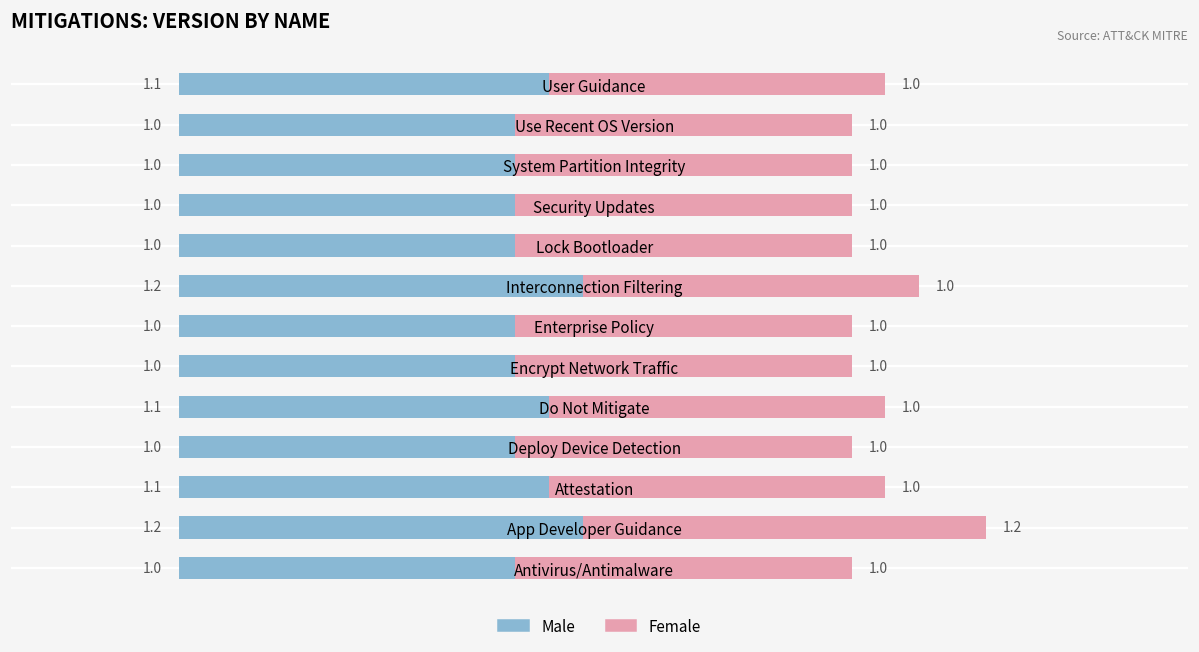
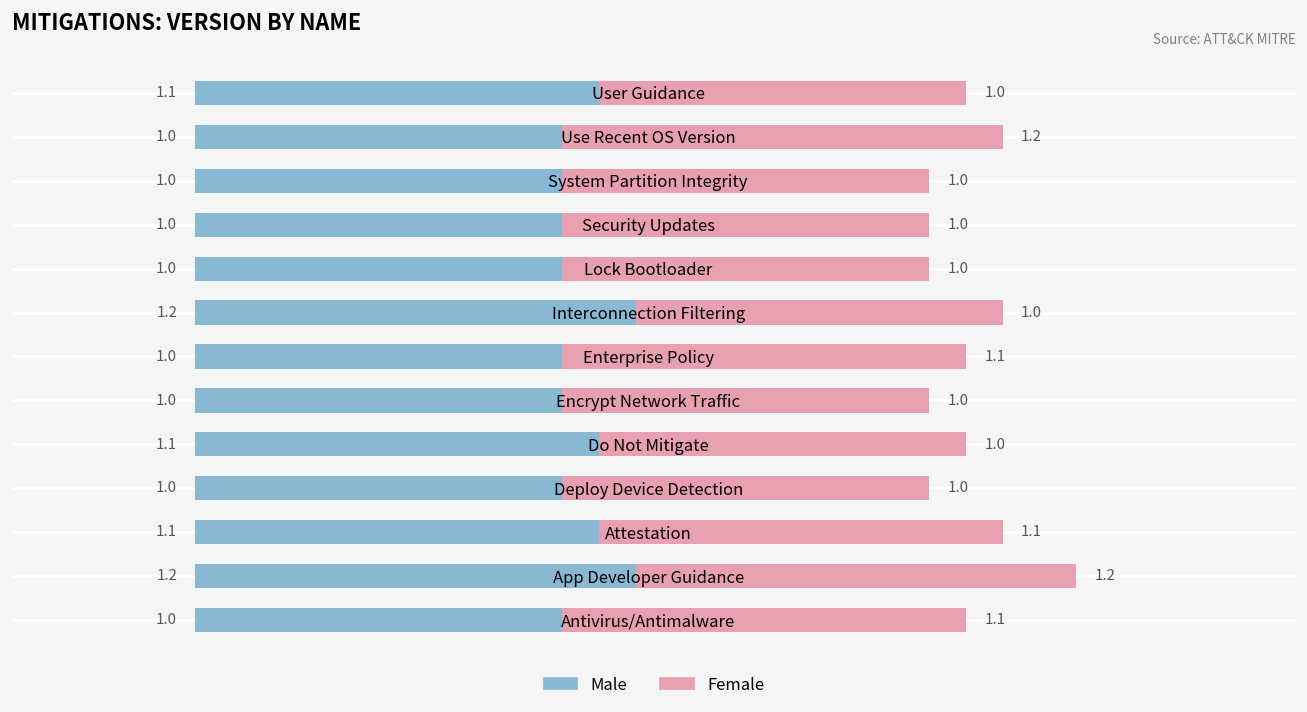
Female, Use Recent OS Version: 1.0 -> 1.2
Female, Enterprise Policy: 1.0 -> 1.1
Female, Attestation: 1.0 -> 1.1
Female, Antivirus/Antimalware: 1.0 -> 1.1
